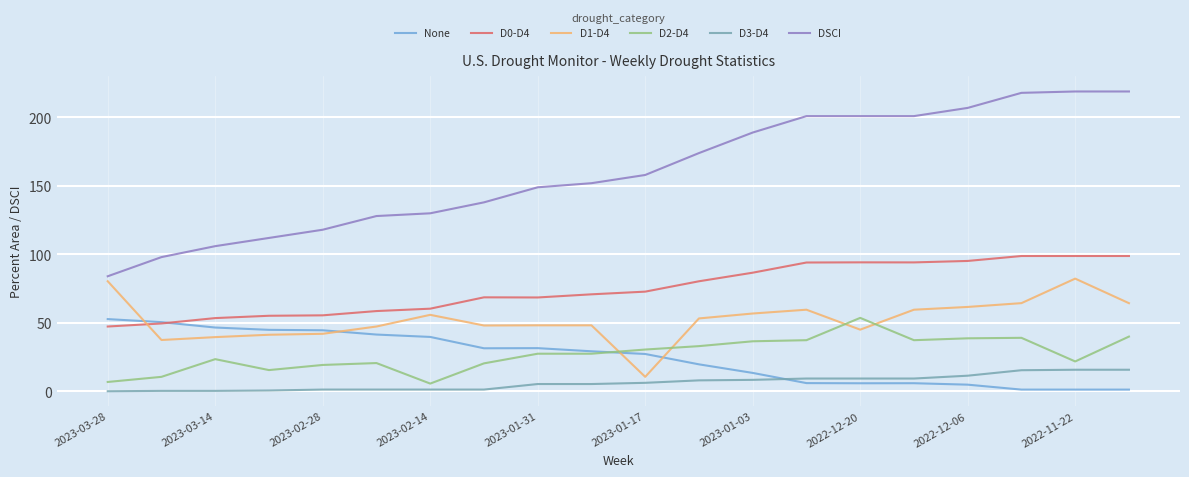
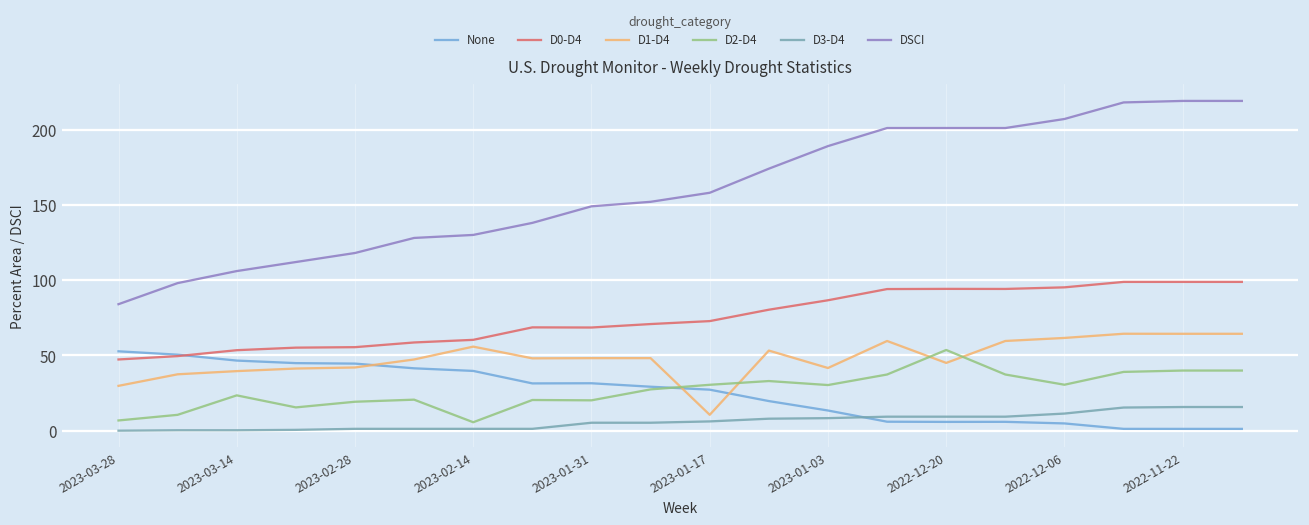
D1-D4, 2023-03-28: 80 -> 30
D2-D4, 2023-01-31: 27 -> 20
D1-D4, 2023-01-03: 57 -> 42
D2-D4, 2023-01-03: 37 -> 30
D2-D4, 2022-12-06: 39 -> 31
D1-D4, 2022-11-22: 82 -> 64
D2-D4, 2022-11-22: 22 -> 40
